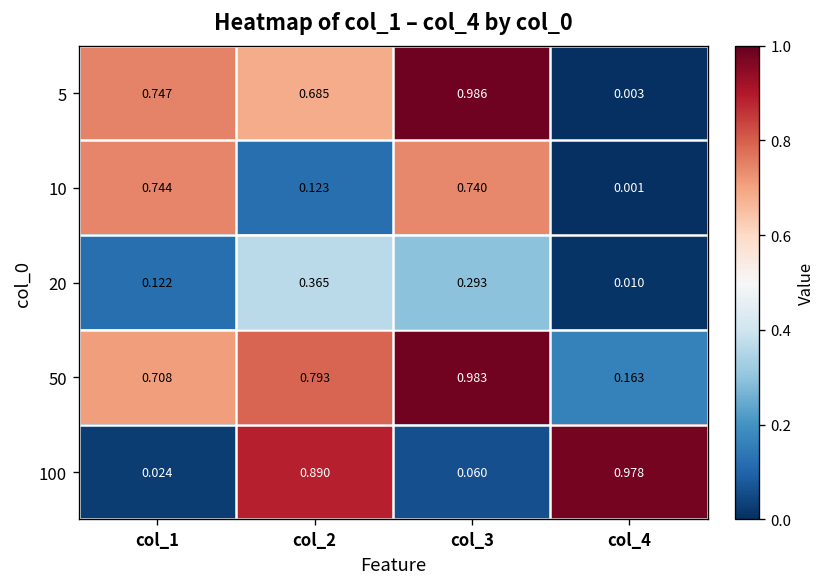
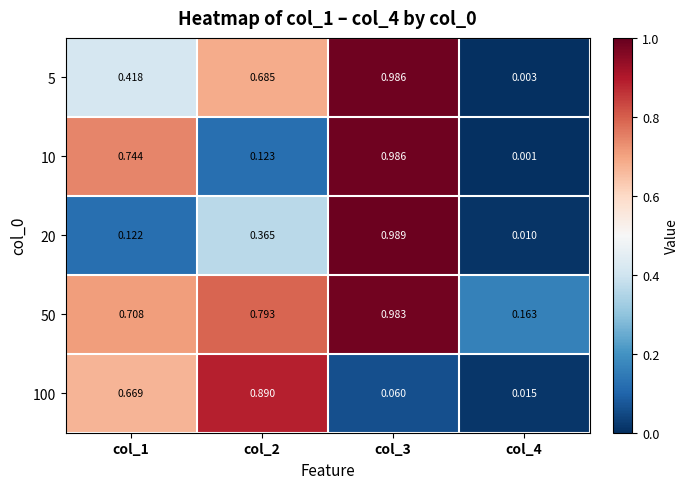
5, col_1: 0.747 -> 0.418
10, col_3: 0.740 -> 0.986
20, col_3: 0.293 -> 0.989
100, col_1: 0.024 -> 0.669
100, col_4: 0.978 -> 0.015
